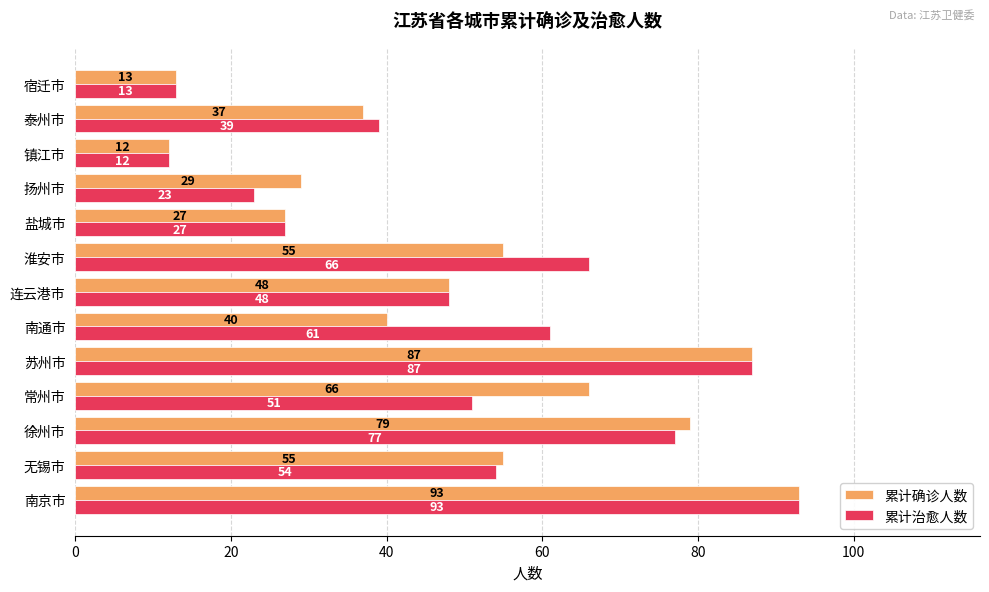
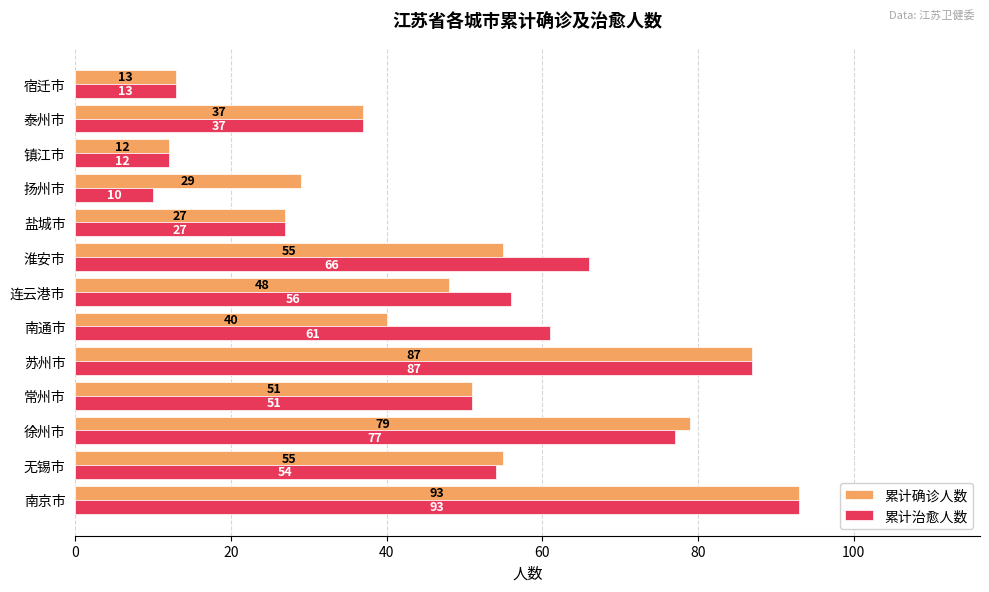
累计治愈人数, 泰州市: 39 -> 37
累计治愈人数, 扬州市: 23 -> 10
累计治愈人数, 连云港市: 48 -> 56
累计确诊人数, 常州市: 66 -> 51
